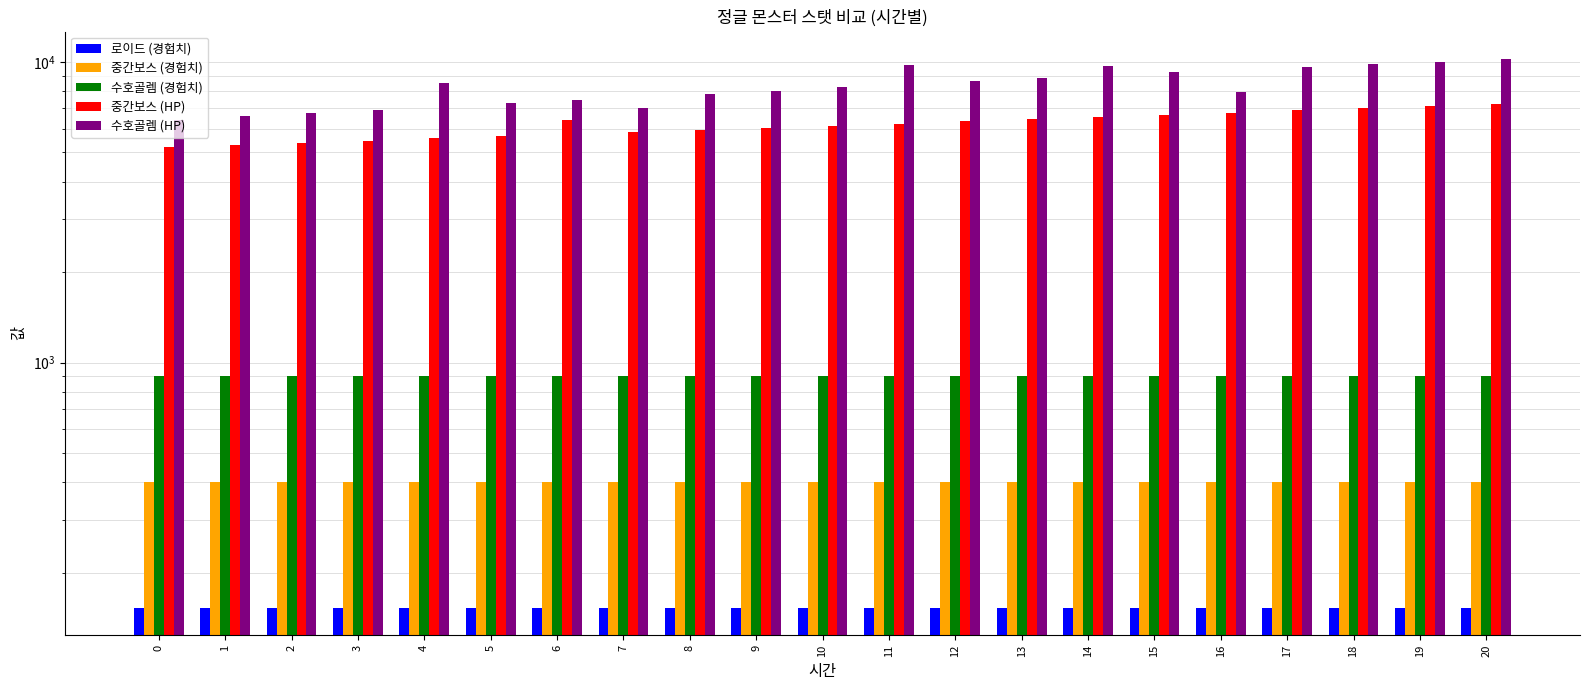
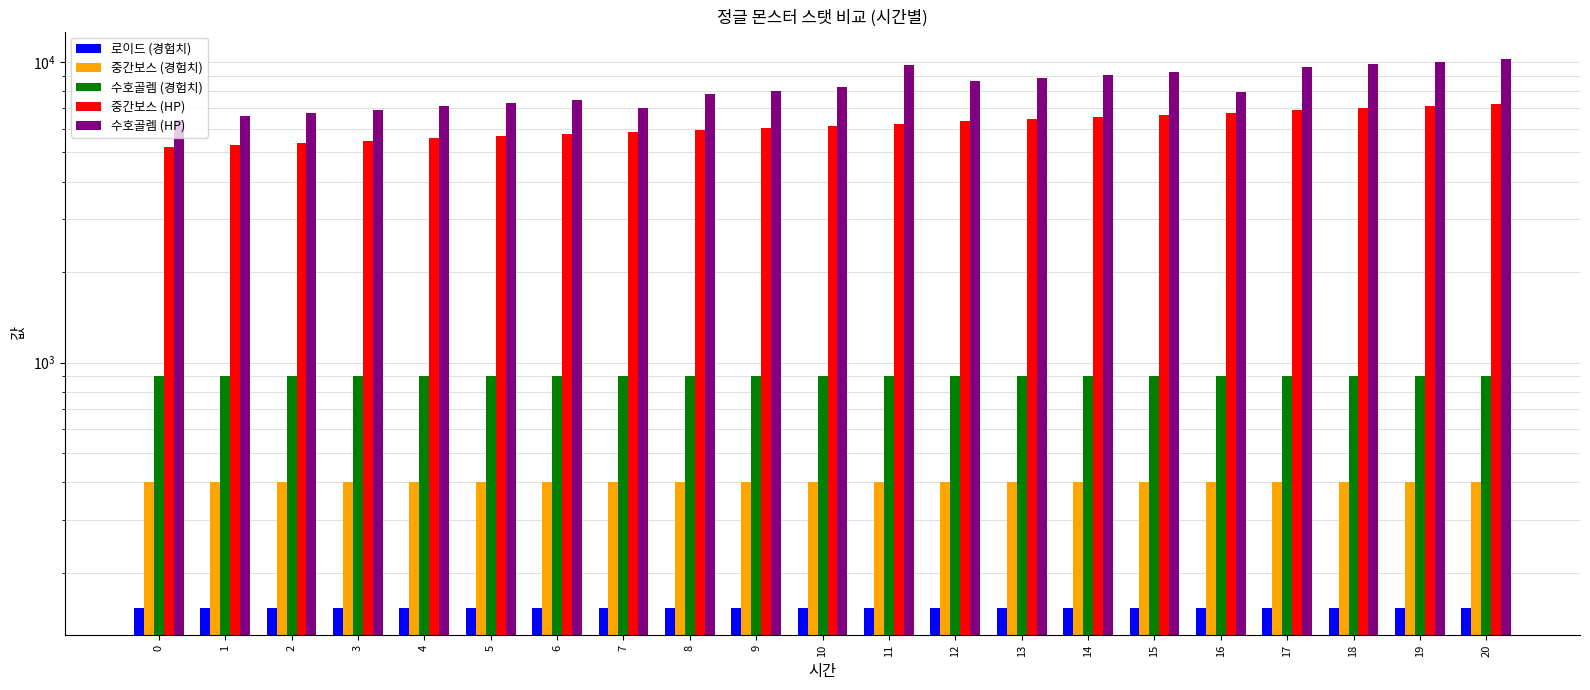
수호골렘 (HP), 4: 8500 -> 7100
중간보스 (HP), 6: 6400 -> 5700
수호골렘 (HP), 14: 9700 -> 9000
